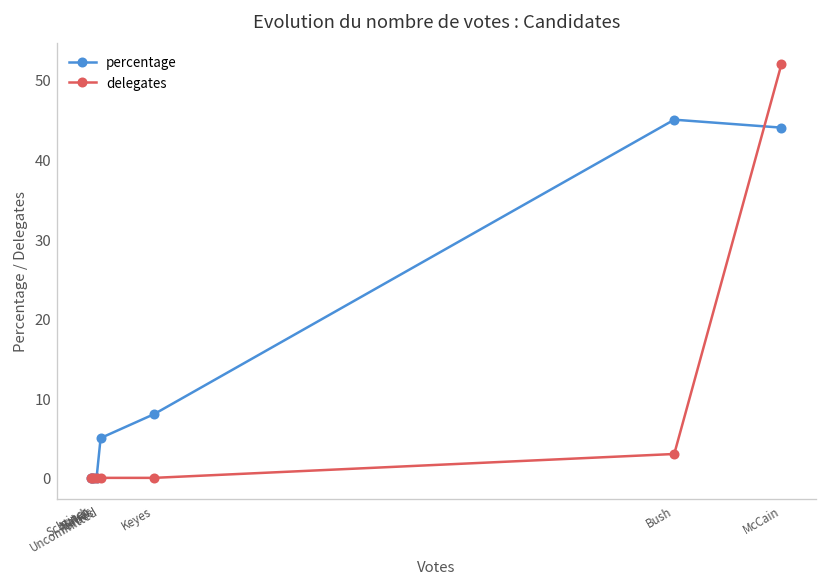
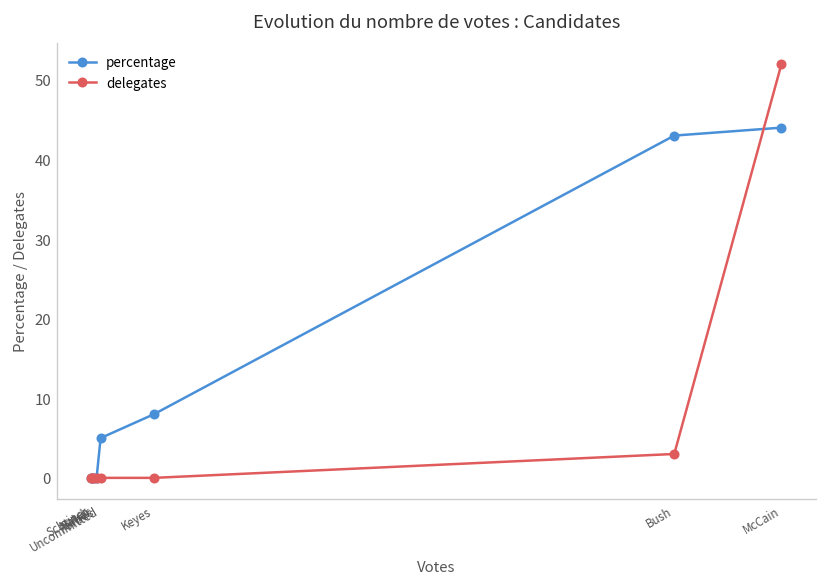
percentage, Bush: 45 -> 43
